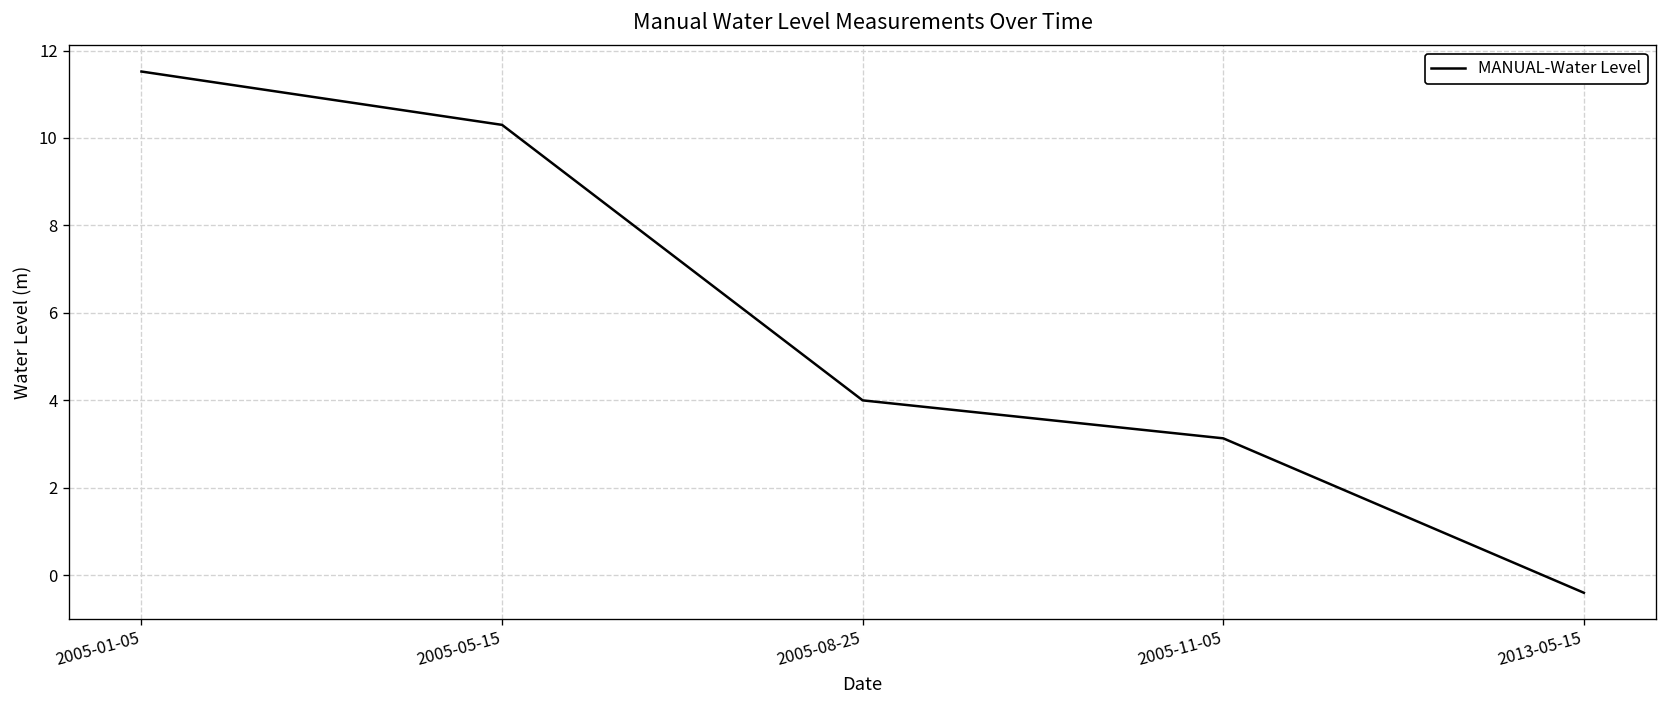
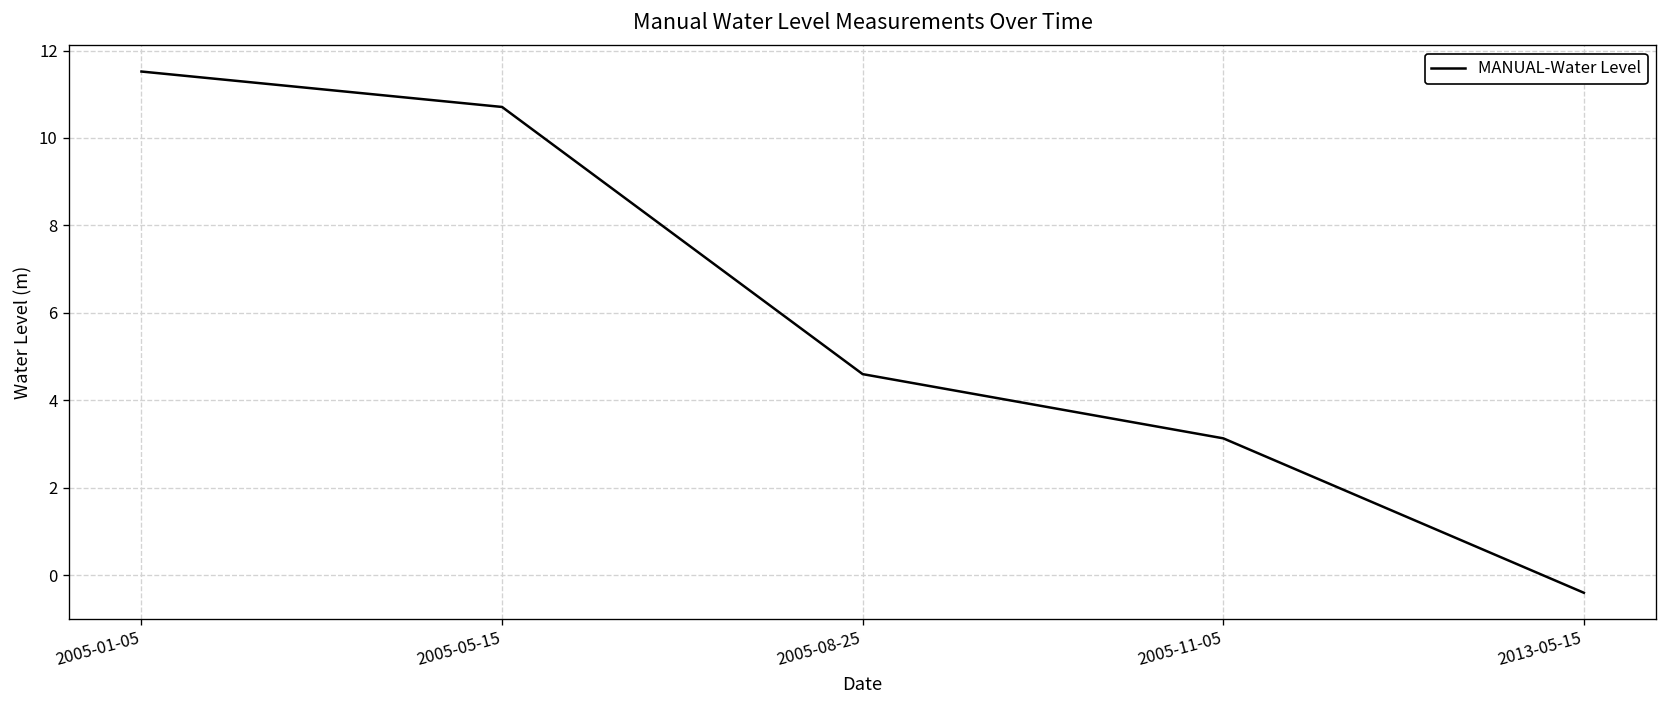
2005-05-15: 10.3 -> 10.7
2005-08-25: 4.0 -> 4.6
